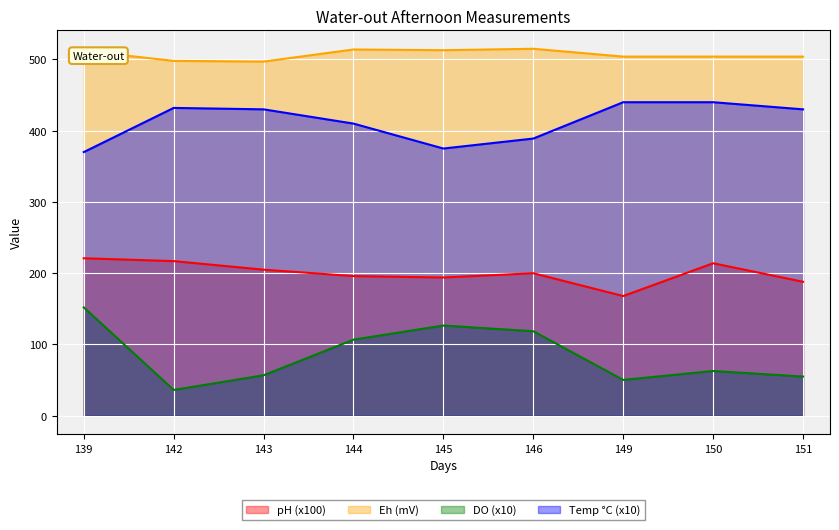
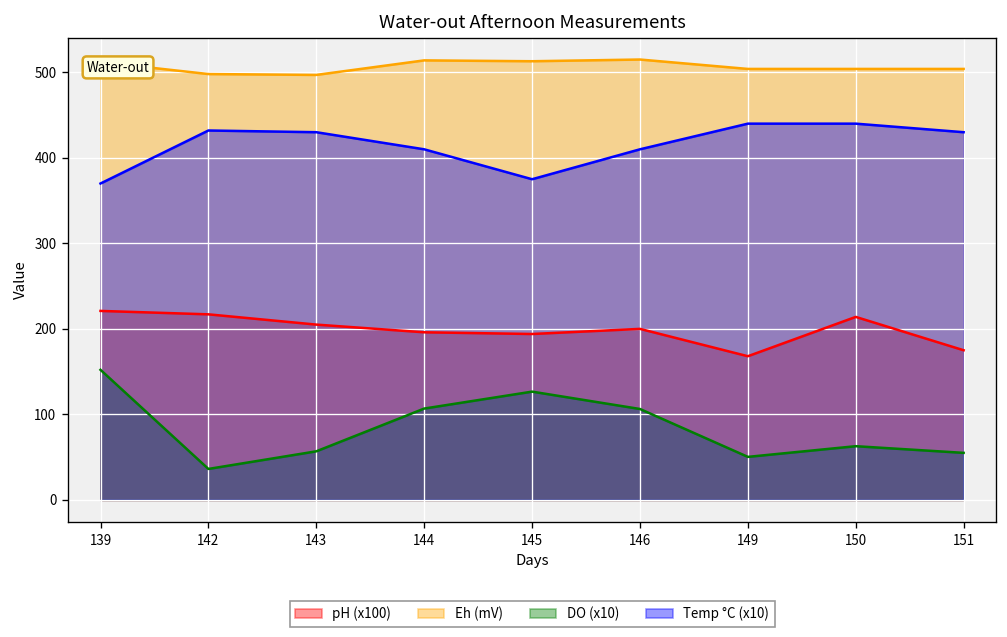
DO (x10), 146: 120 -> 110
Temp °C (x10), 146: 390 -> 410
pH (x100), 151: 190 -> 180
